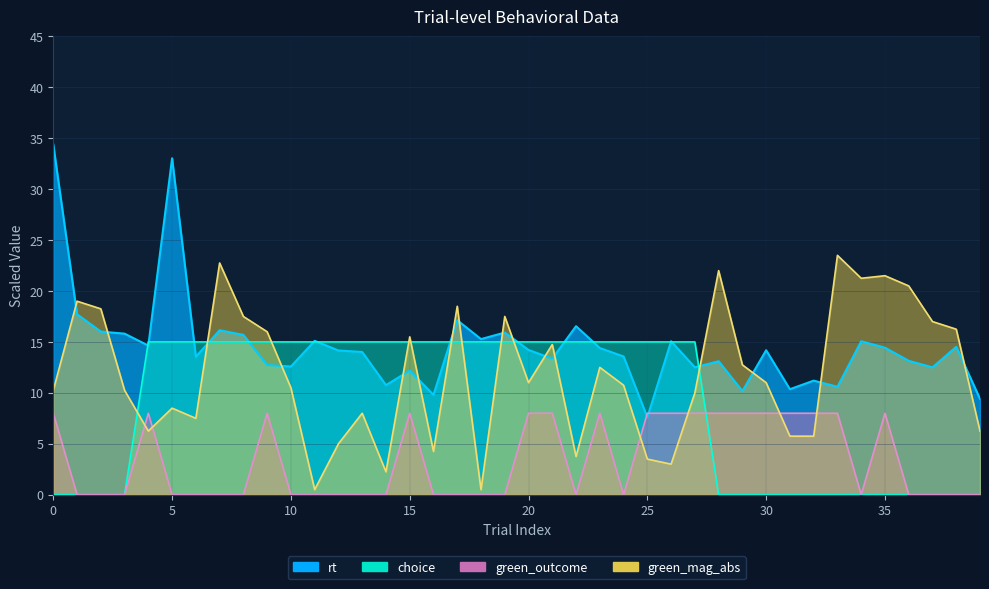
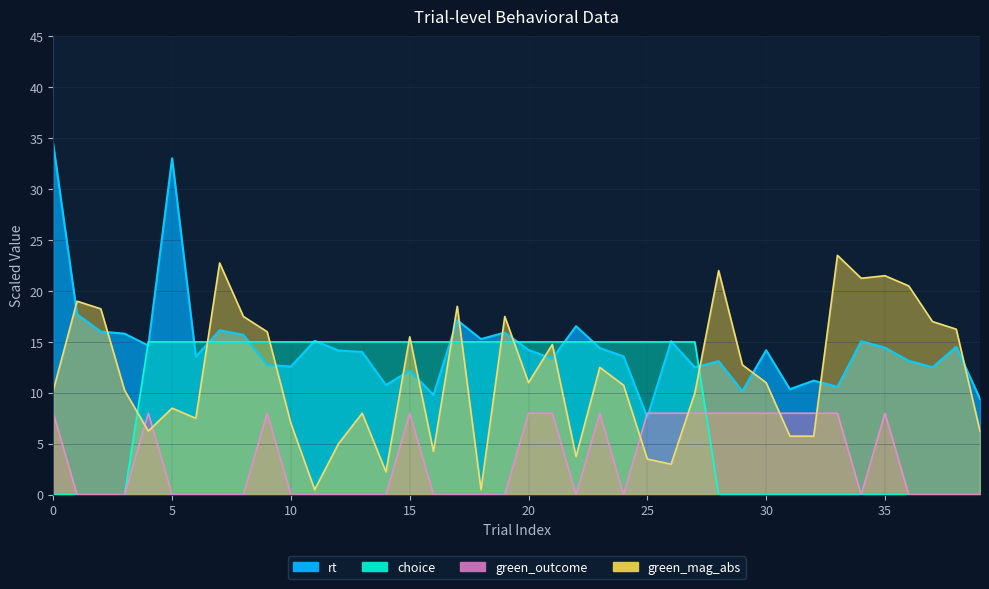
green_mag_abs, 10: 10.5 -> 7.0
